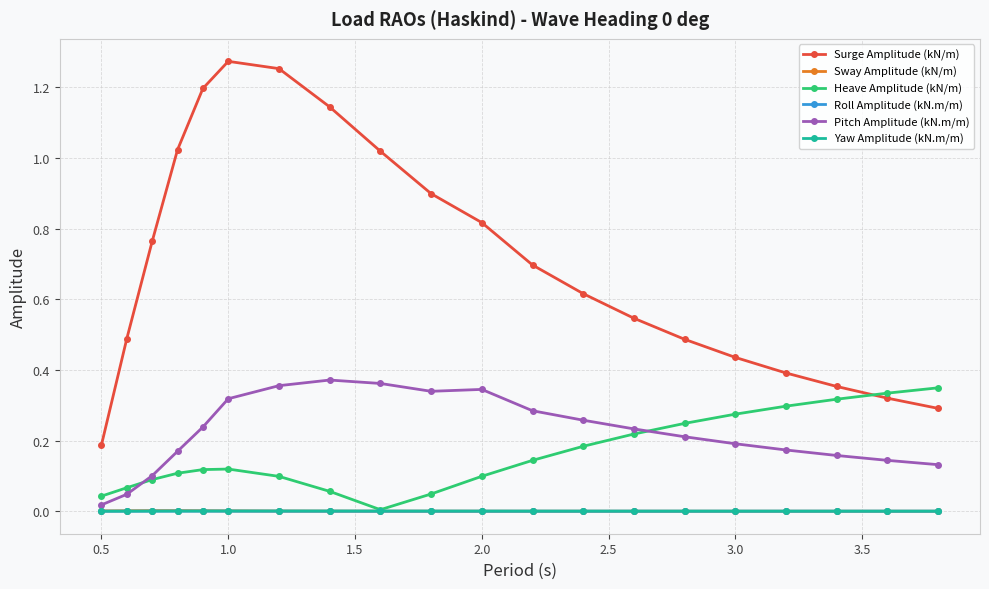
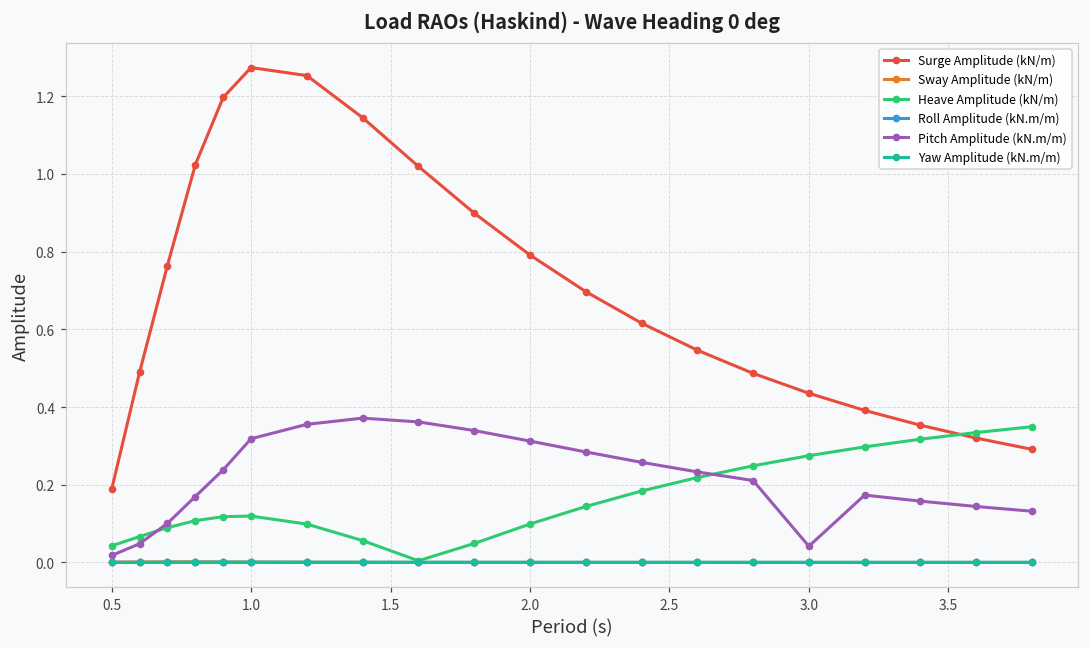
Surge Amplitude (kN/m), 2.0: 0.82 -> 0.79
Pitch Amplitude (kN.m/m), 2.0: 0.34 -> 0.31
Pitch Amplitude (kN.m/m), 3.0: 0.19 -> 0.04
